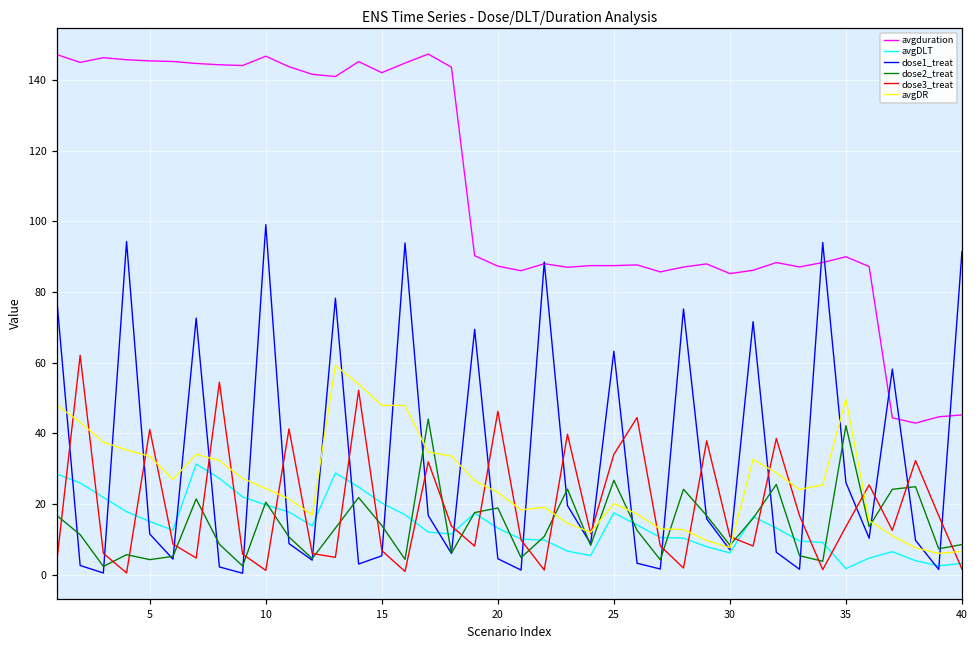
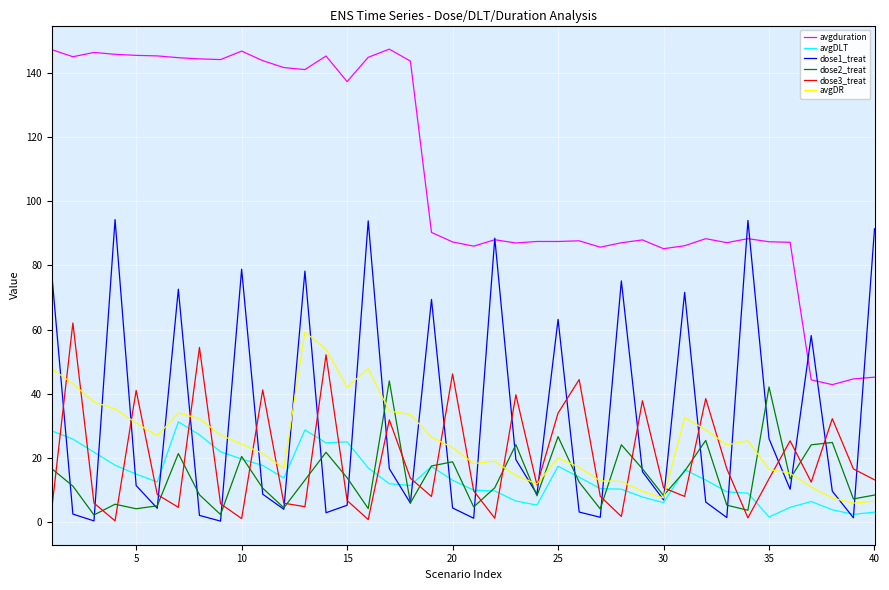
avgDR, 5: 34 -> 31
dose1_treat, 10: 99 -> 79
avgduration, 15: 142 -> 137
avgDLT, 15: 20 -> 25
avgDR, 15: 48 -> 42
avgduration, 35: 90 -> 87
avgDR, 35: 50 -> 17
dose3_treat, 40: 2 -> 13
